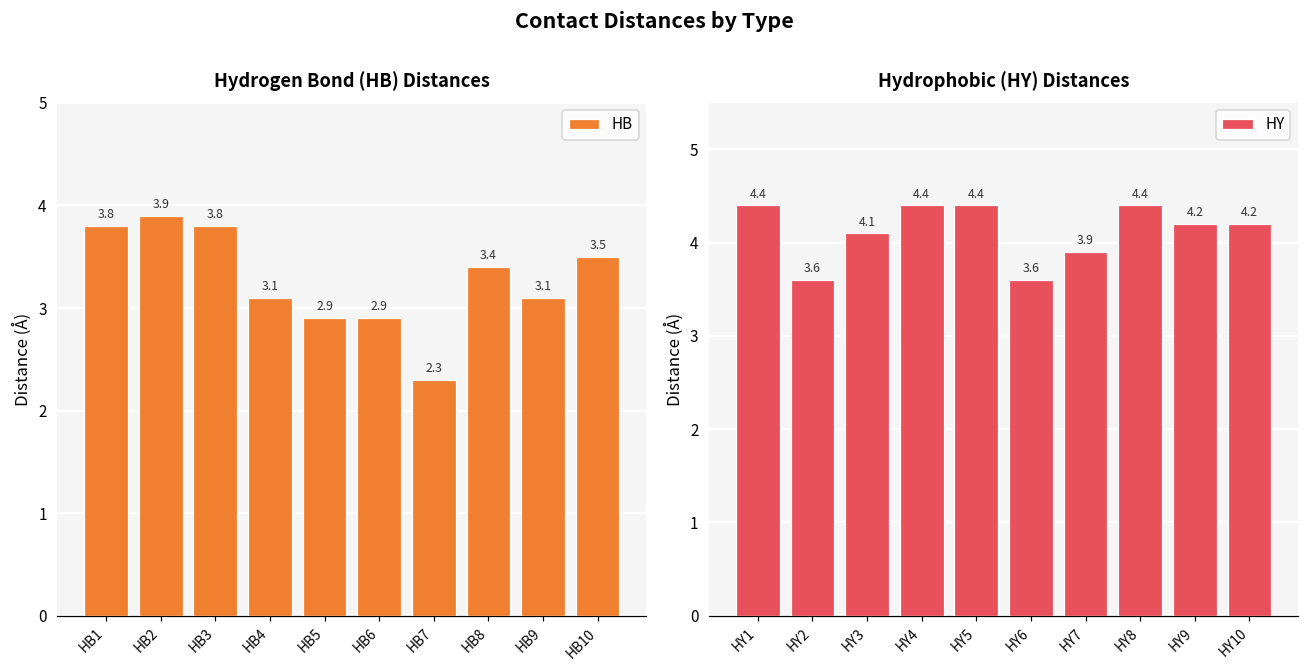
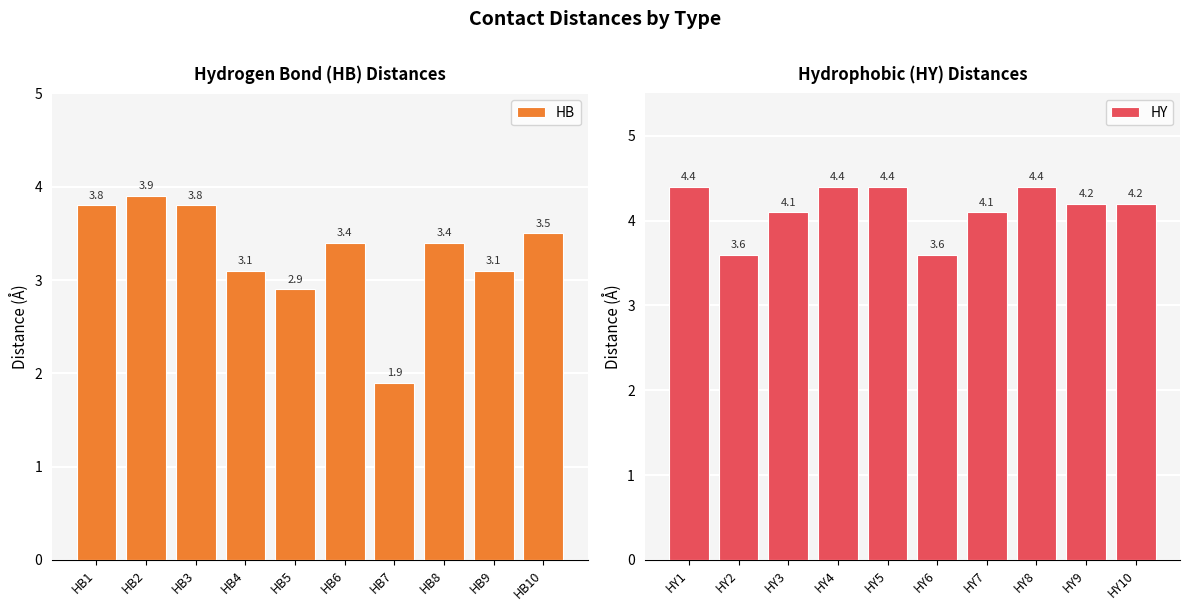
Hydrogen Bond (HB) Distances, HB6: 2.9 -> 3.4
Hydrogen Bond (HB) Distances, HB7: 2.3 -> 1.9
Hydrophobic (HY) Distances, HY7: 3.9 -> 4.1
